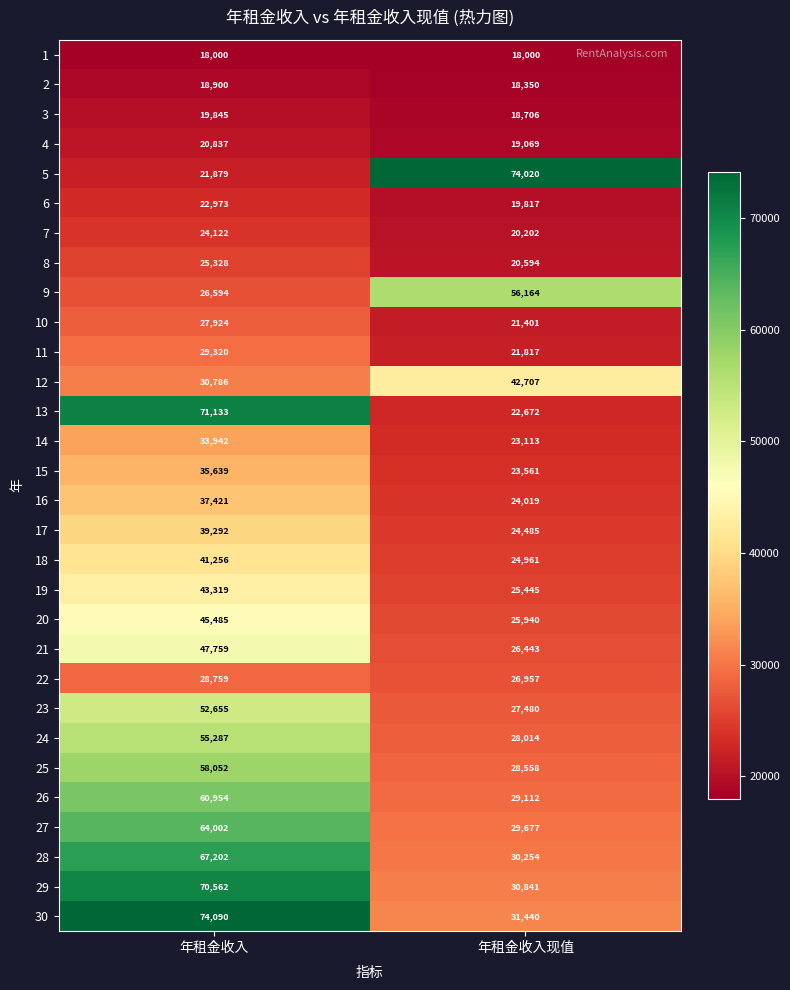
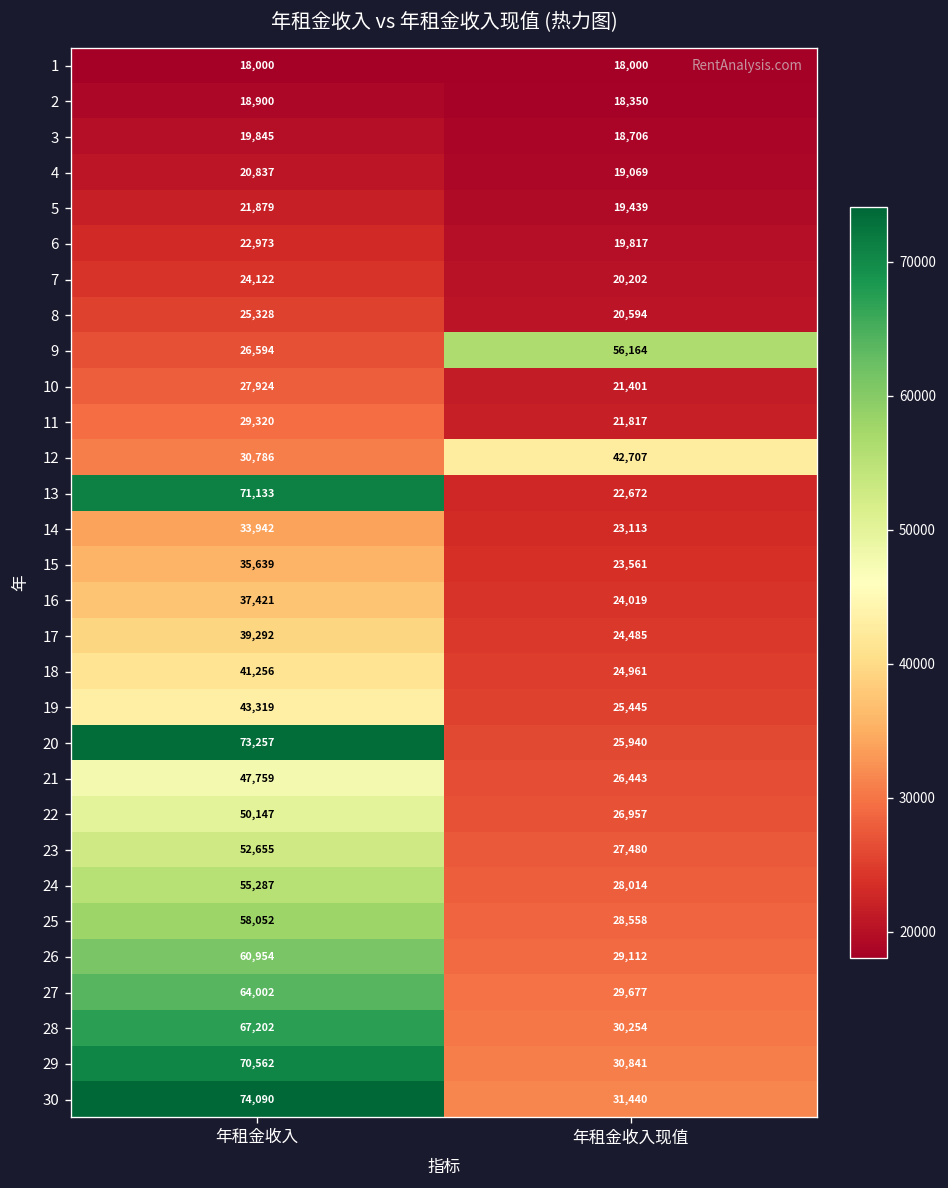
5, 年租金收入现值: 74,020 -> 19,439
20, 年租金收入: 45,485 -> 73,257
22, 年租金收入: 28,759 -> 50,147
